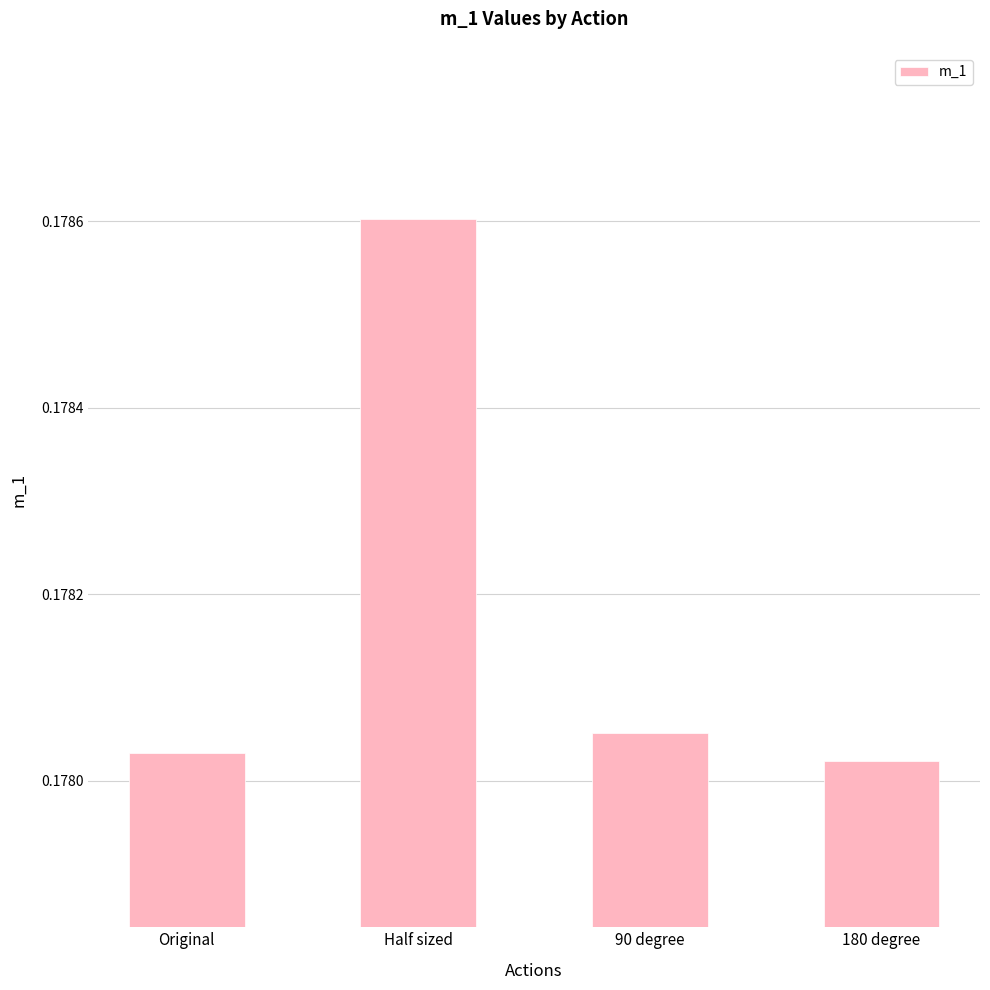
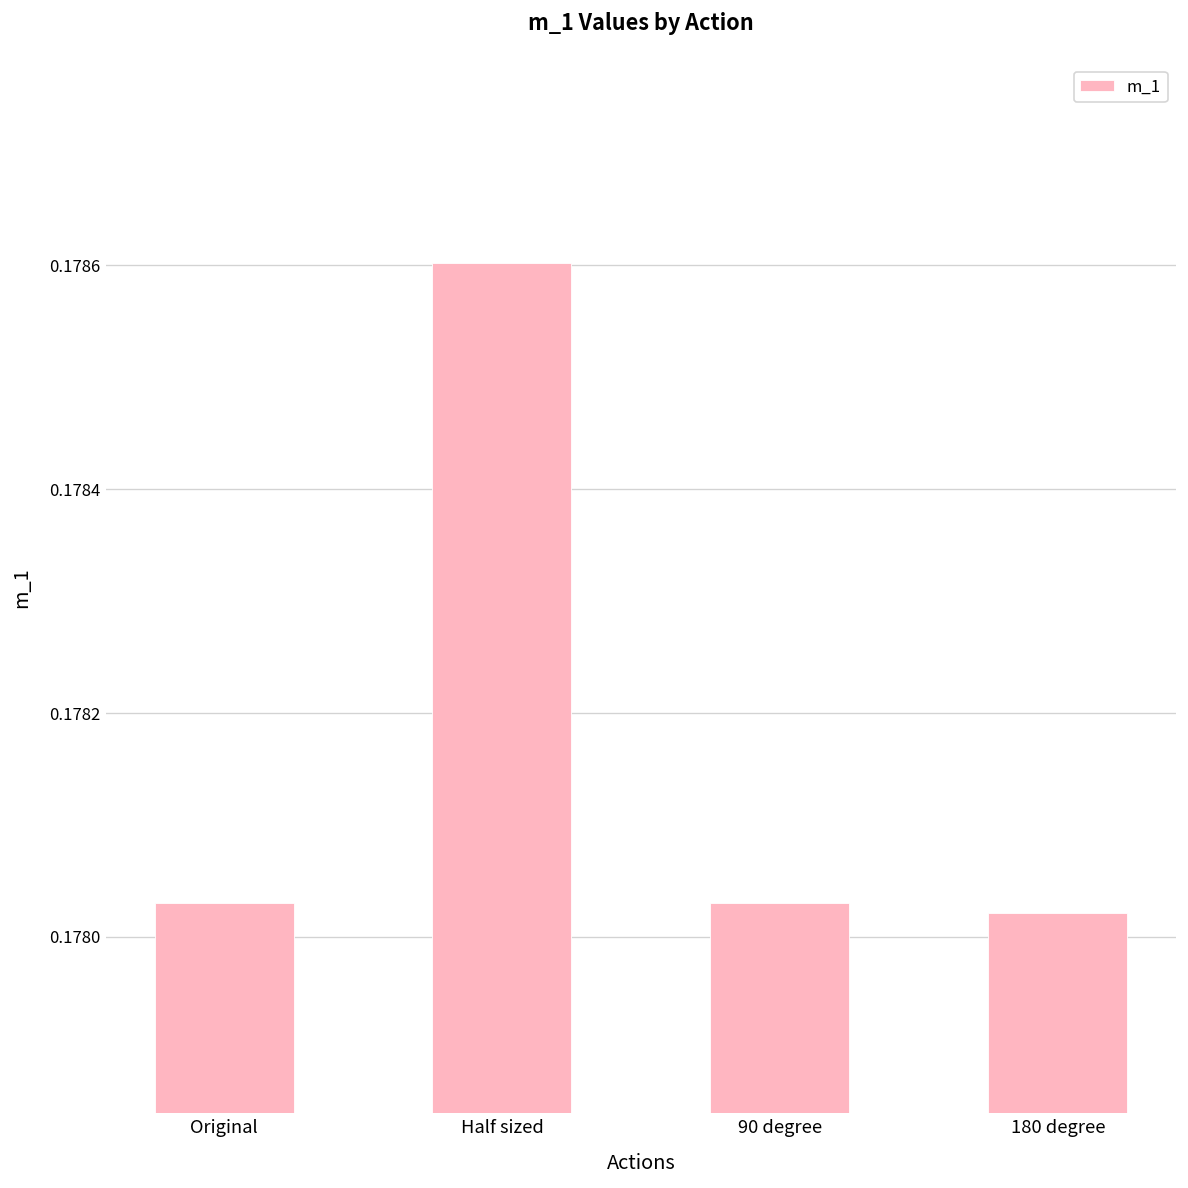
90 degree: 0.17805 -> 0.17803
